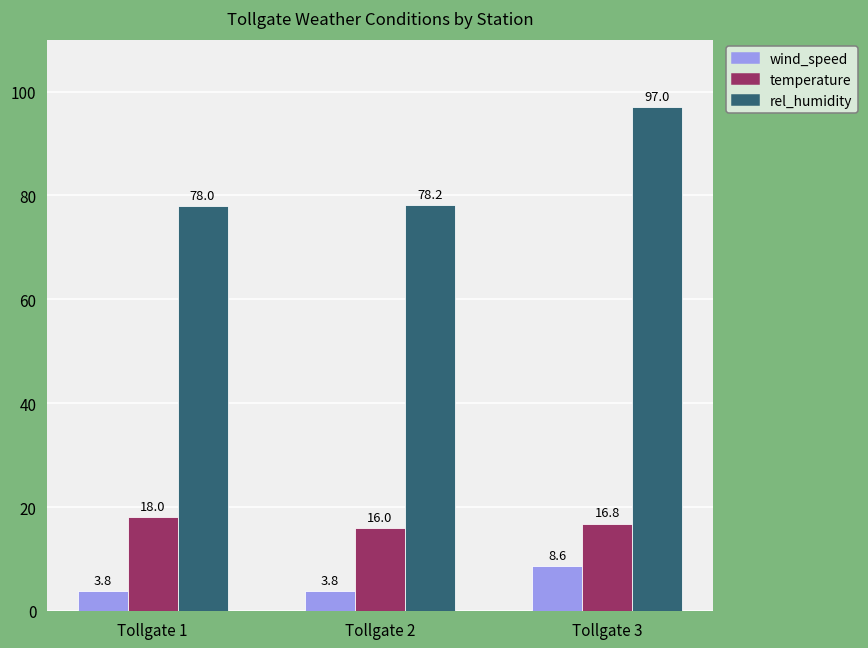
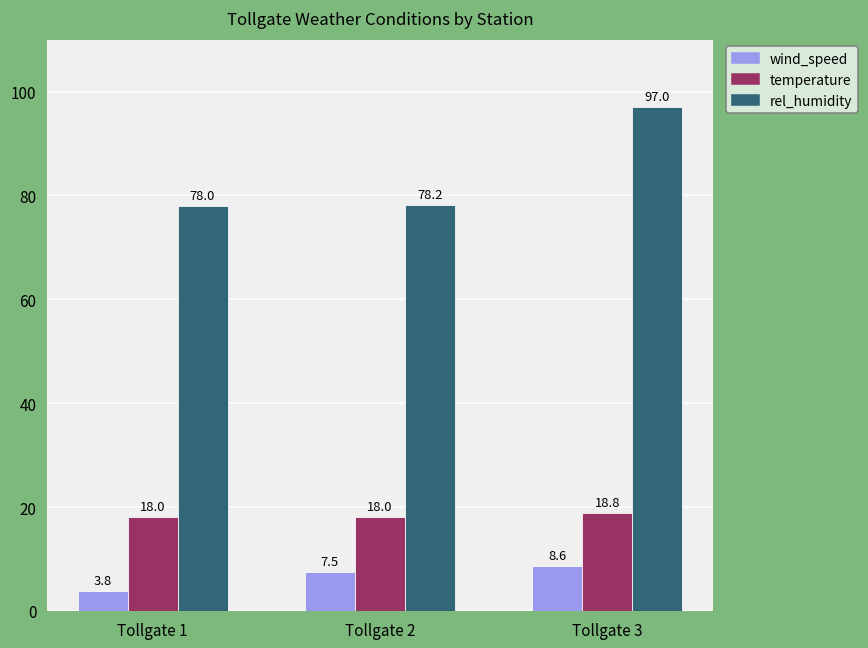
wind_speed, Tollgate 2: 3.8 -> 7.5
temperature, Tollgate 2: 16.0 -> 18.0
temperature, Tollgate 3: 16.8 -> 18.8
